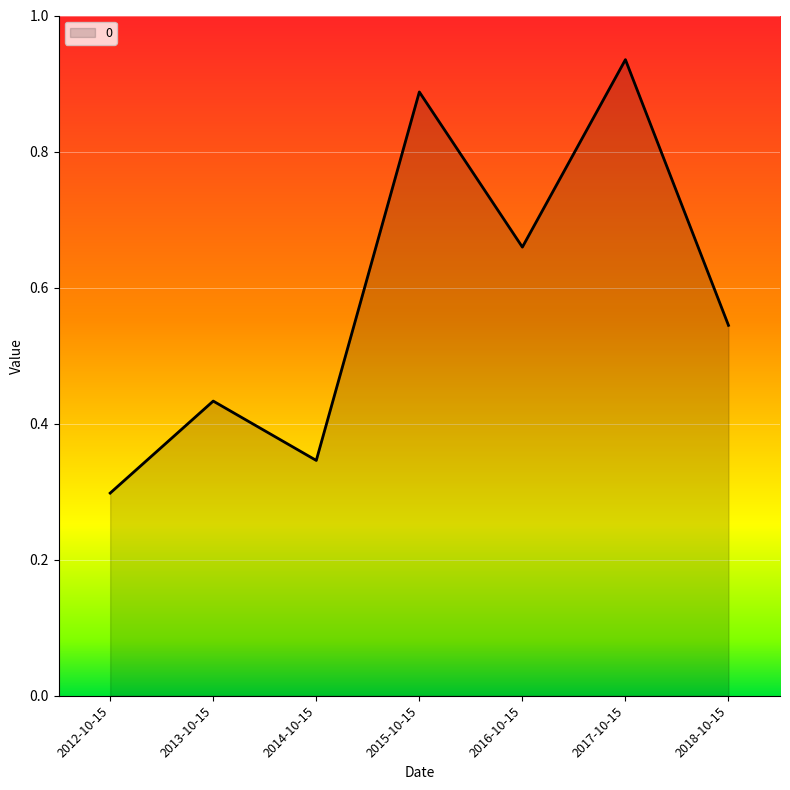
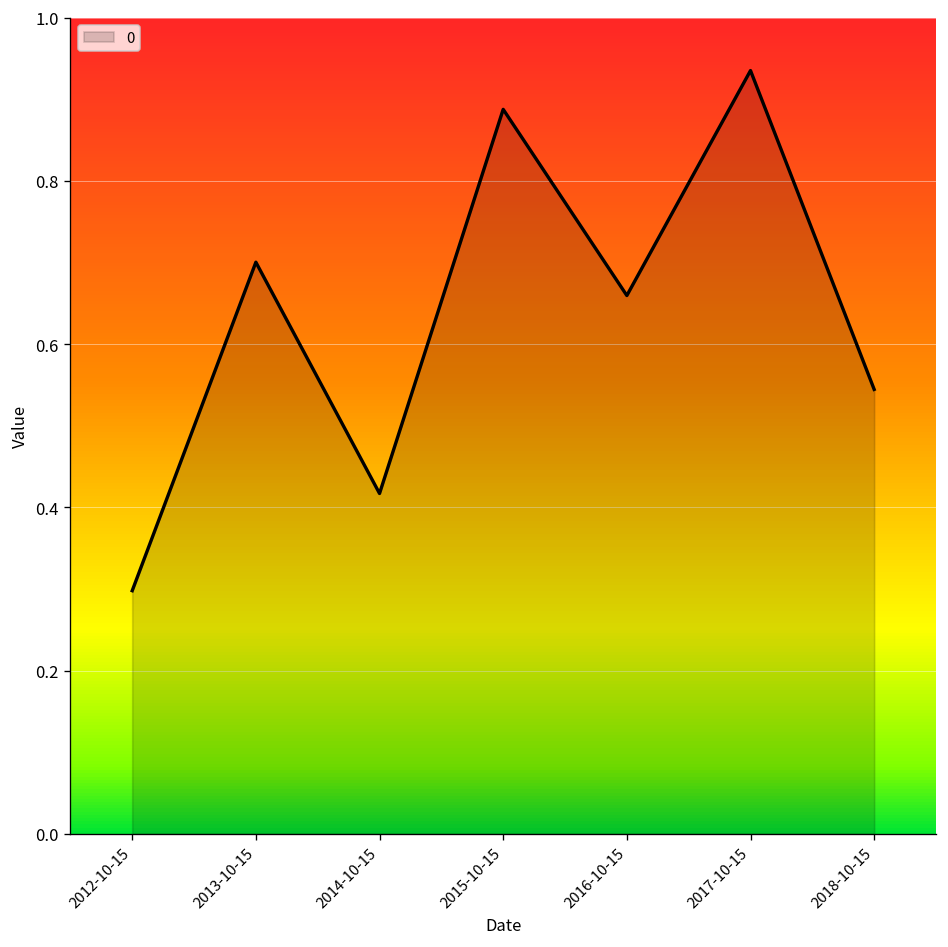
2013-10-15: 0.43 -> 0.70
2014-10-15: 0.35 -> 0.42
